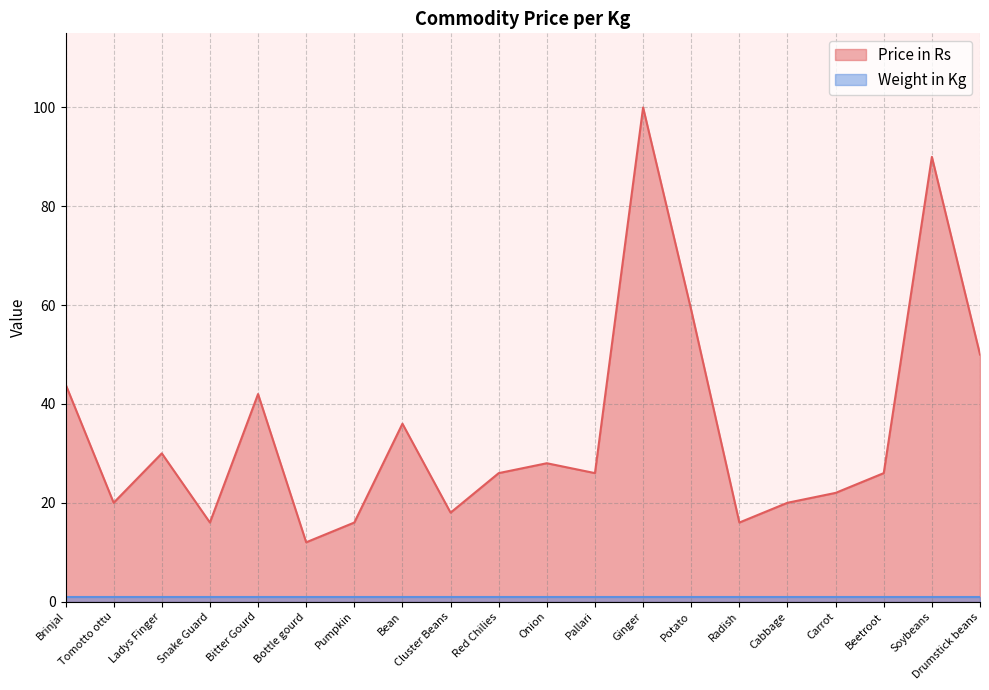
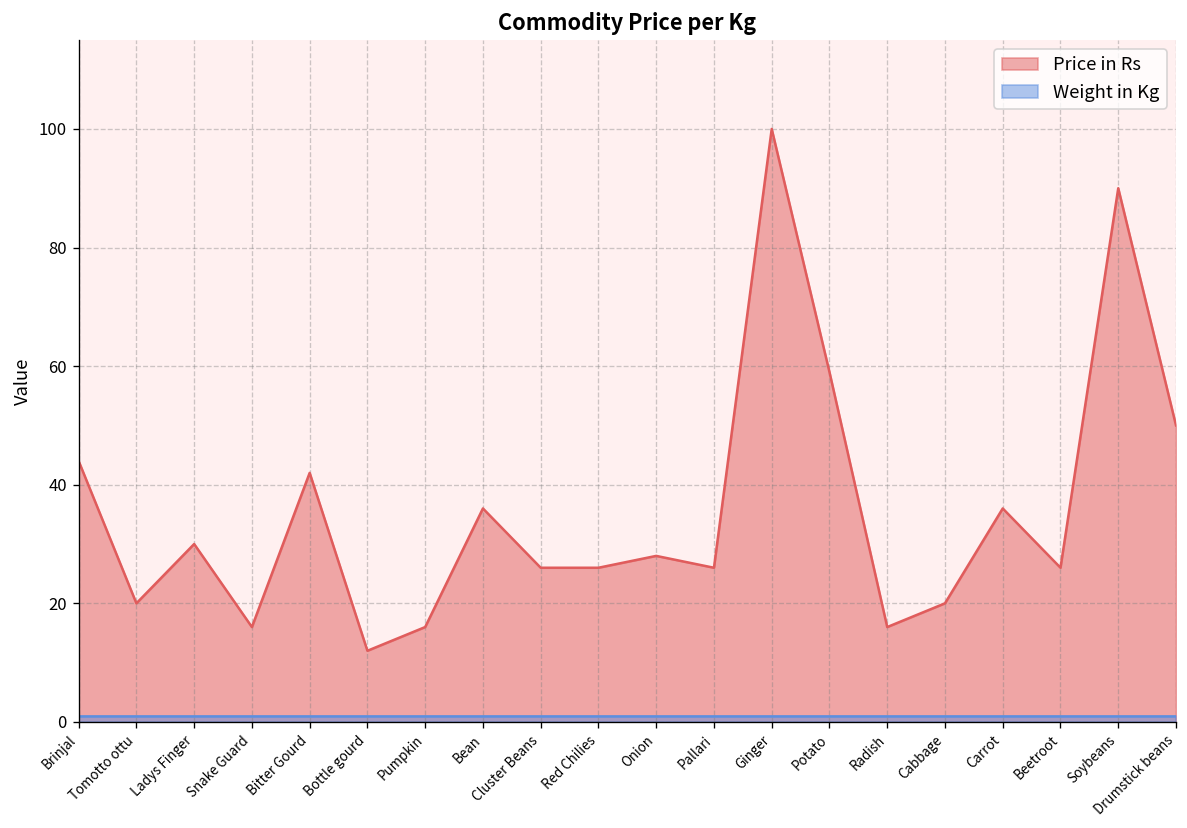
Price in Rs, Cluster Beans: 18 -> 26
Price in Rs, Carrot: 22 -> 36
